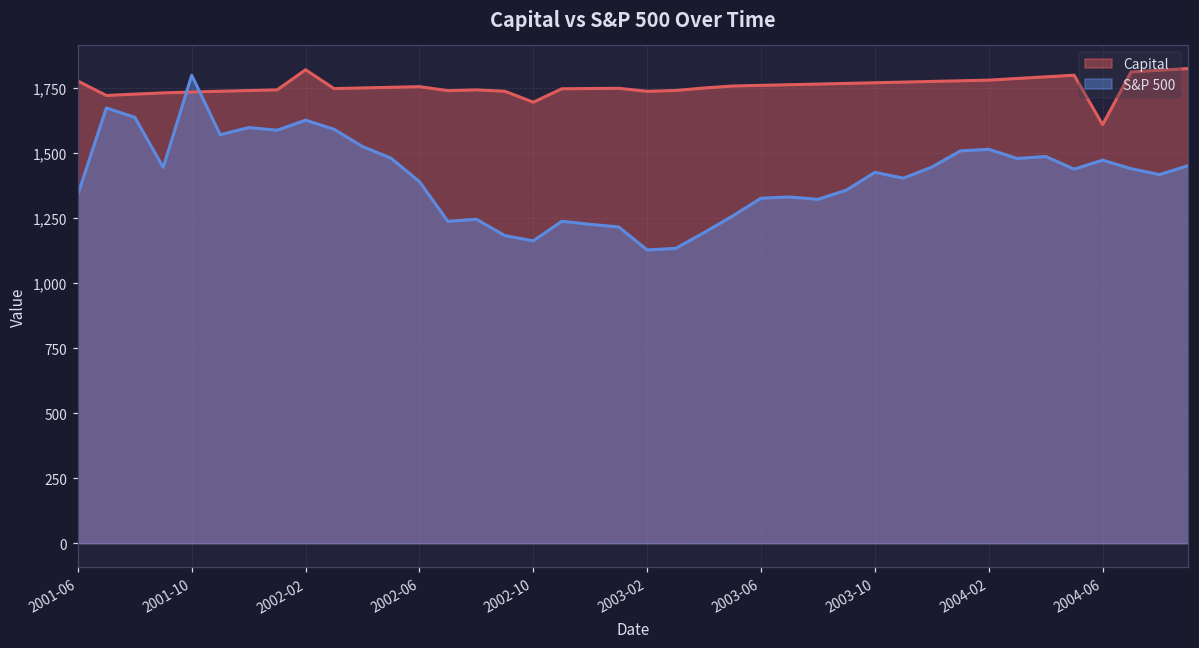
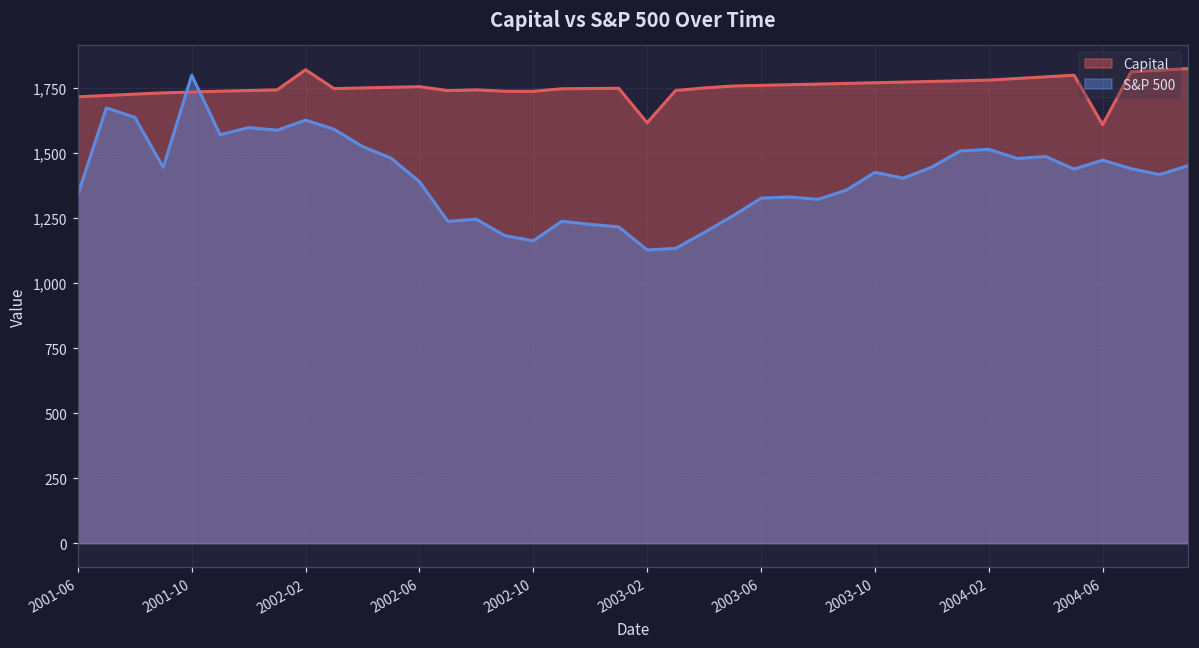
Capital, 2001-06: 1,780 -> 1,720
Capital, 2002-10: 1,690 -> 1,740
Capital, 2003-02: 1,740 -> 1,620
